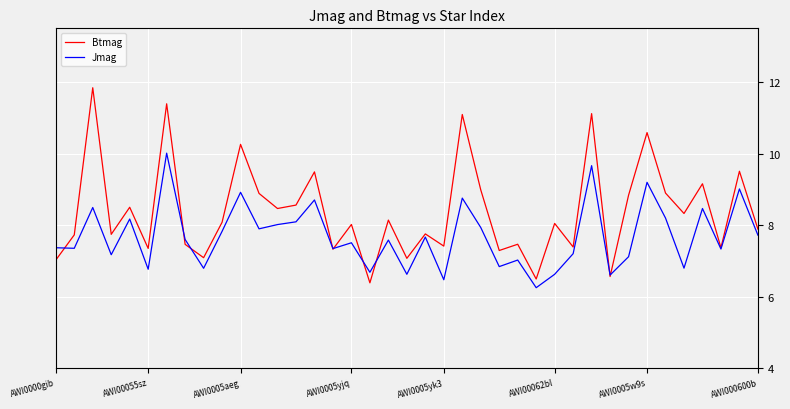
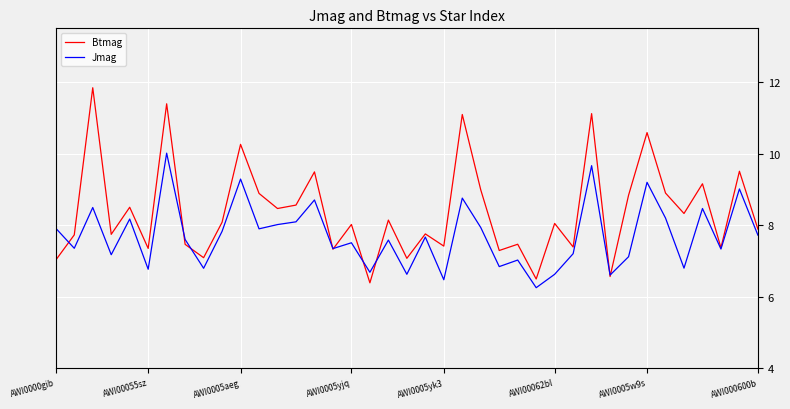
Jmag, AWI0000gib: 7.4 -> 7.9
Jmag, AWI0005aeg: 8.9 -> 9.3
